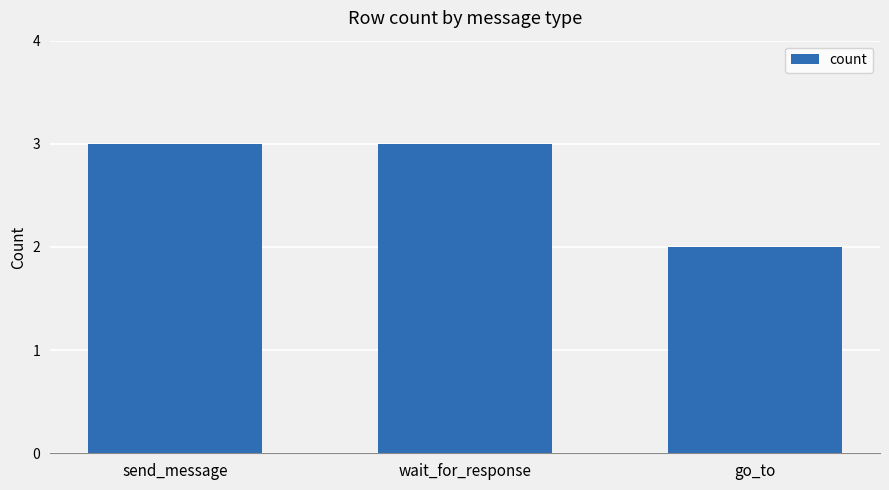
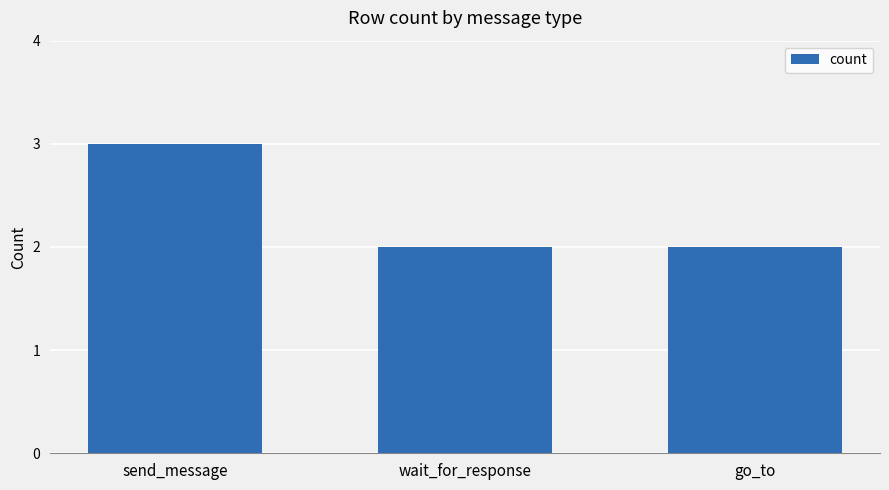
wait_for_response: 3 -> 2
